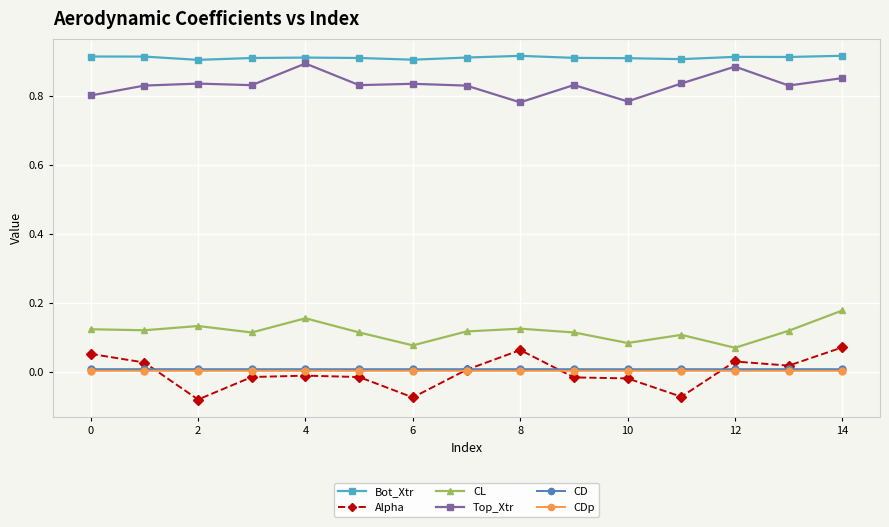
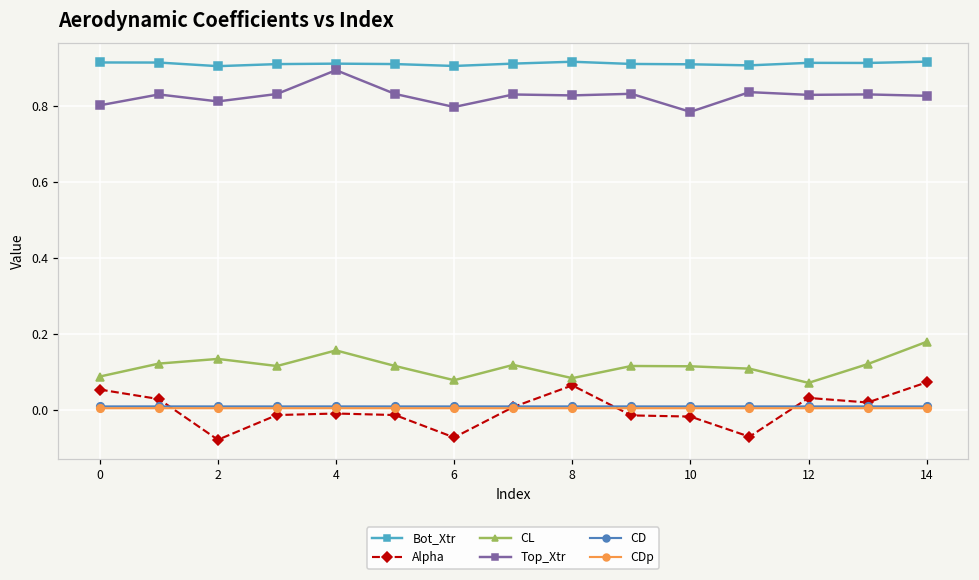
CL, 0: 0.12 -> 0.09
Top_Xtr, 2: 0.83 -> 0.81
Top_Xtr, 6: 0.83 -> 0.80
CL, 8: 0.13 -> 0.08
Top_Xtr, 8: 0.78 -> 0.83
CL, 10: 0.08 -> 0.11
Top_Xtr, 12: 0.88 -> 0.83
Top_Xtr, 14: 0.85 -> 0.83
